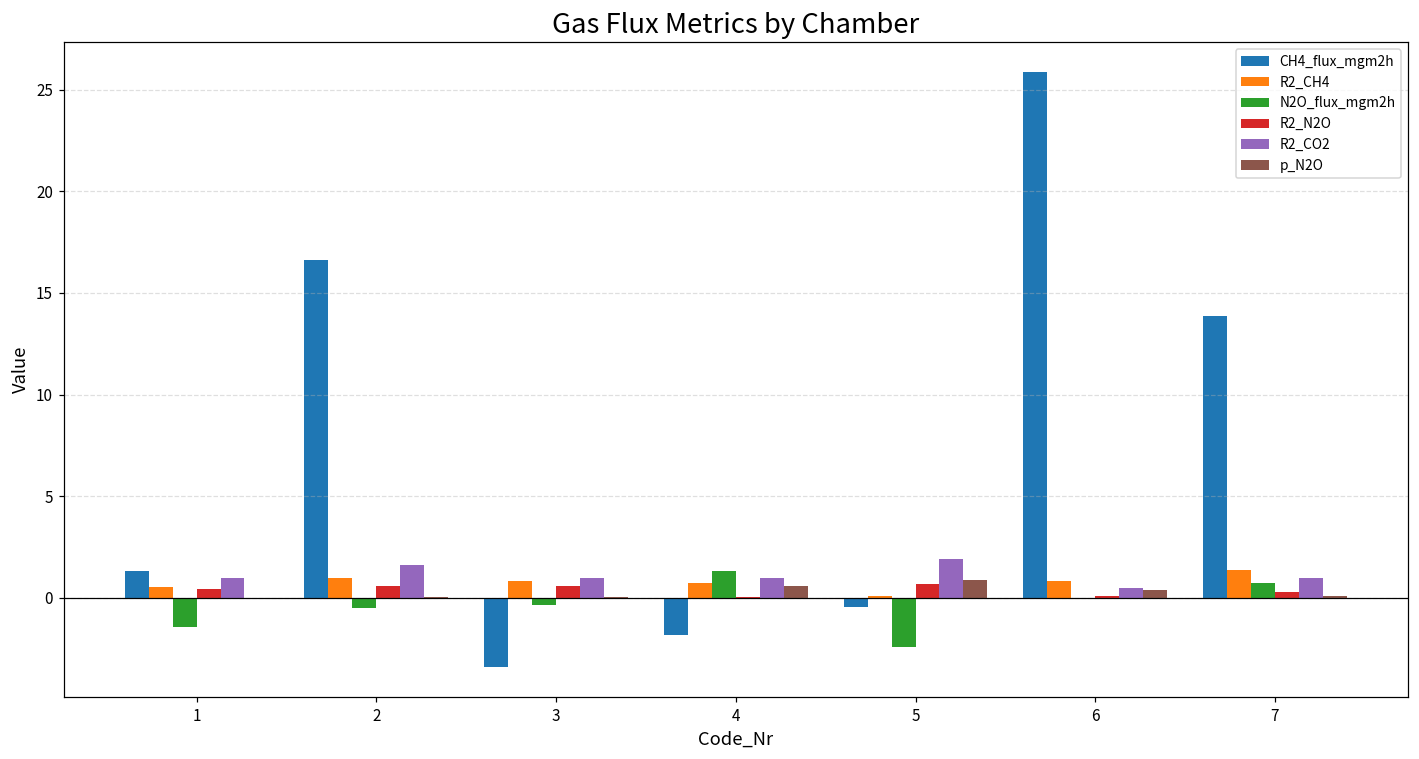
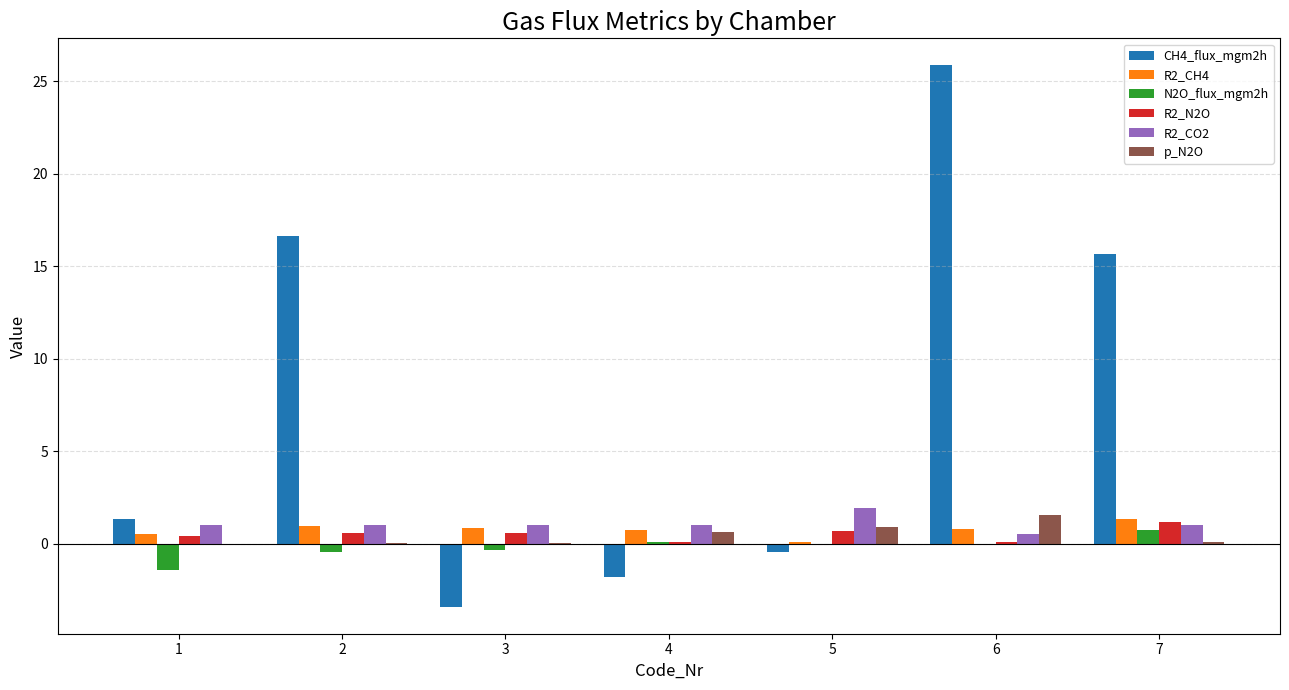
R2_CO2, 2: 1.6 -> 1.0
N2O_flux_mgm2h, 4: 1.3 -> 0.1
N2O_flux_mgm2h, 5: -2.4 -> 0.0
p_N2O, 6: 0.4 -> 1.6
CH4_flux_mgm2h, 7: 13.9 -> 15.7
R2_N2O, 7: 0.3 -> 1.1
